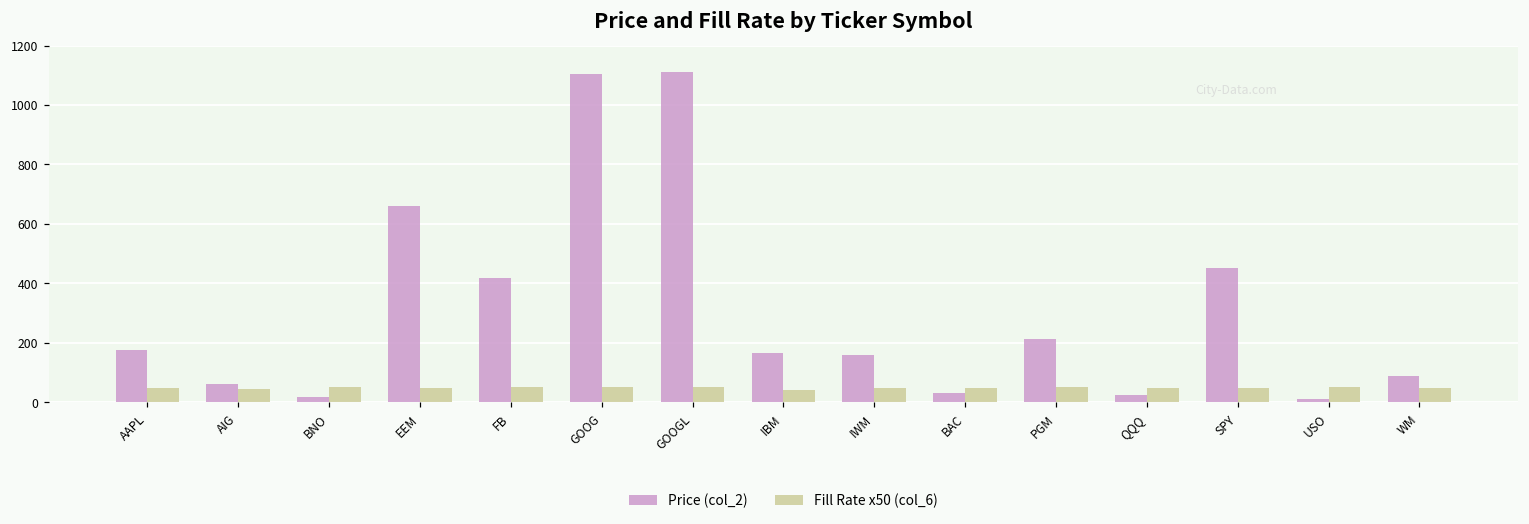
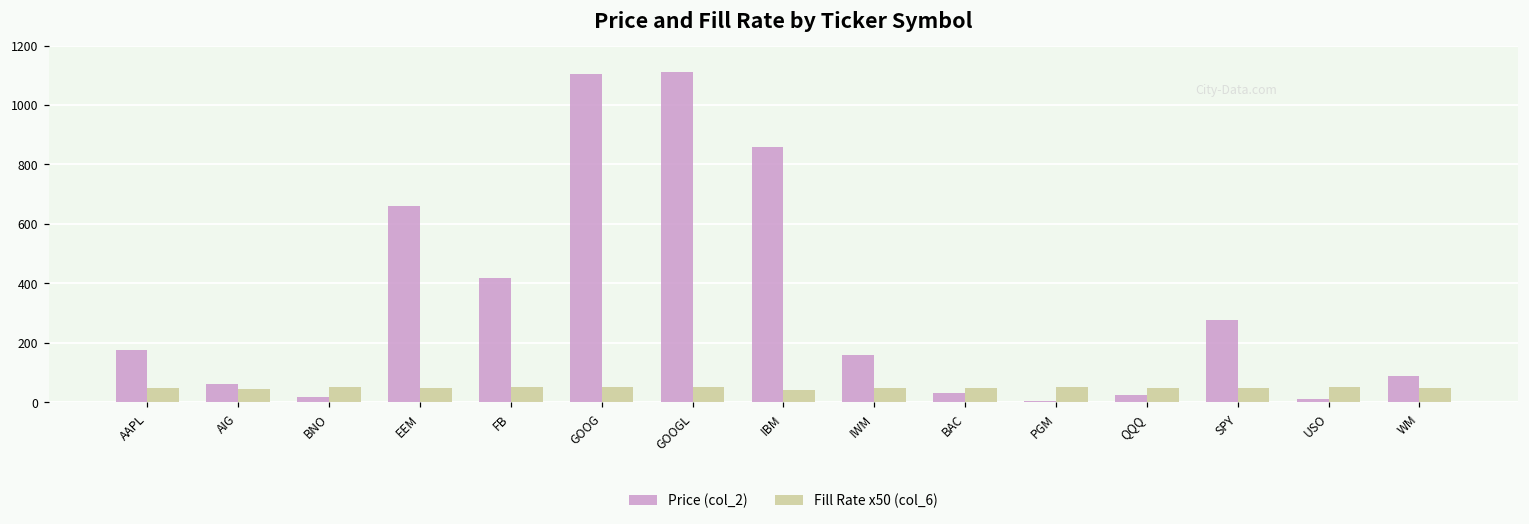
Price (col_2), IBM: 160 -> 860
Price (col_2), PGM: 210 -> 10
Price (col_2), SPY: 450 -> 280
